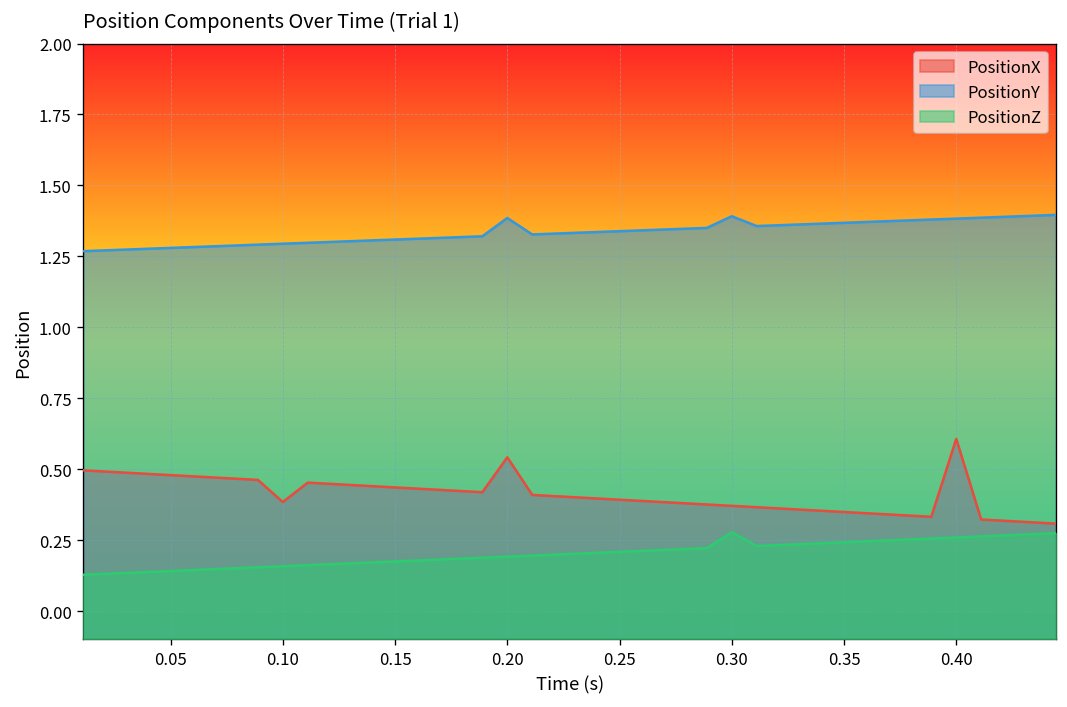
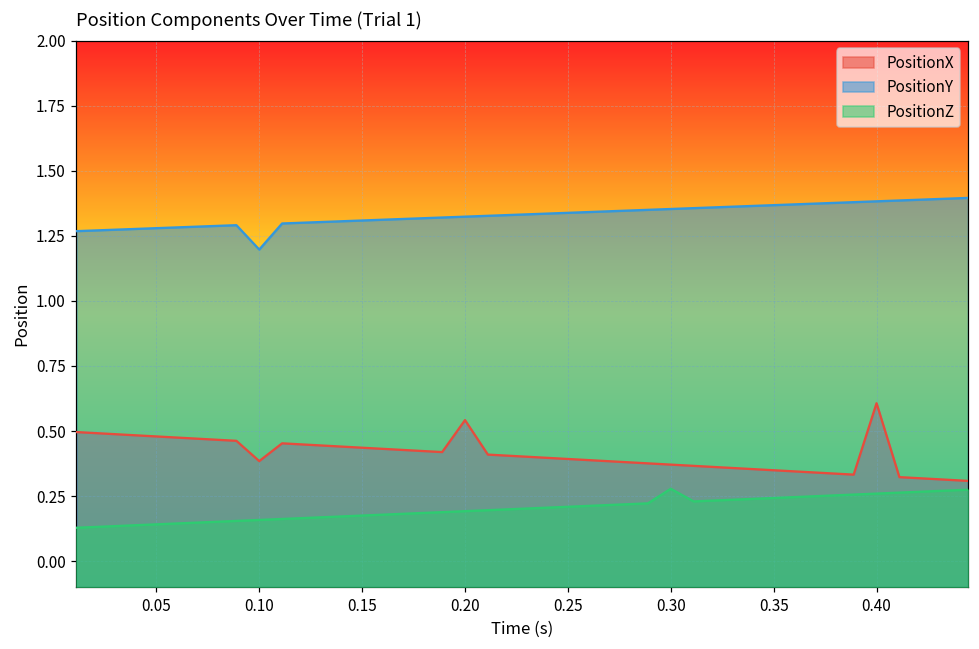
PositionY, 0.10: 1.29 -> 1.20
PositionY, 0.20: 1.39 -> 1.32
PositionY, 0.30: 1.39 -> 1.35
